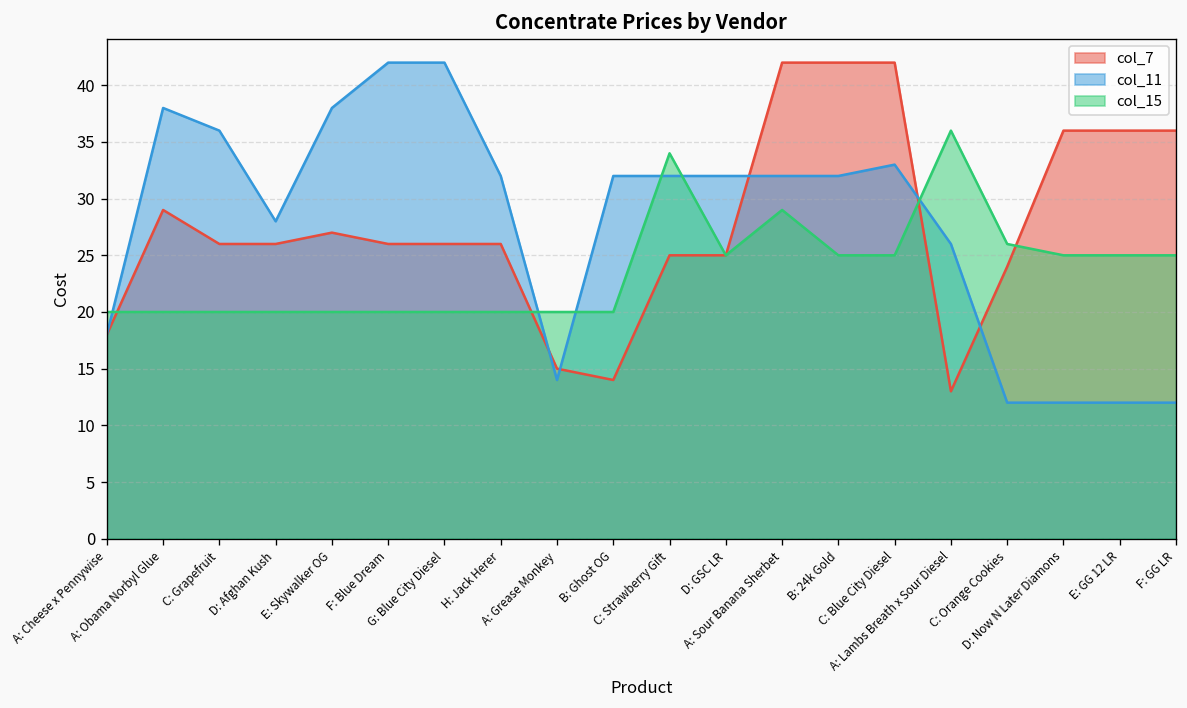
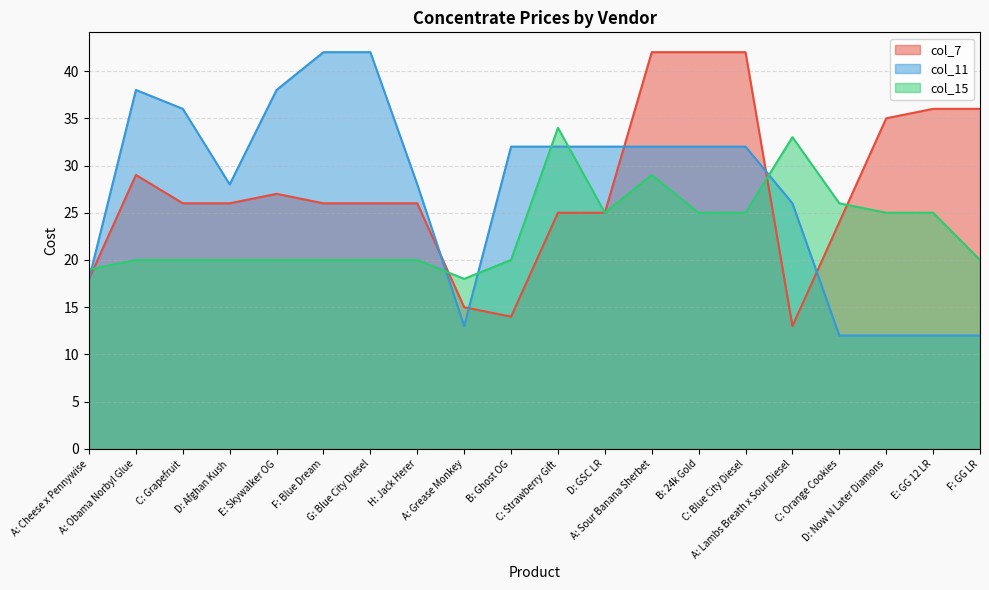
col_15, A: Cheese x Pennywise: 20 -> 19
col_11, H: Jack Herer: 32 -> 28
col_11, A: Grease Monkey: 14 -> 13
col_15, A: Grease Monkey: 20 -> 18
col_11, C: Blue City Diesel: 33 -> 32
col_15, A: Lambs Breath x Sour Diesel: 36 -> 33
col_7, D: Now N Later Diamons: 36 -> 35
col_15, F: GG LR: 25 -> 20
